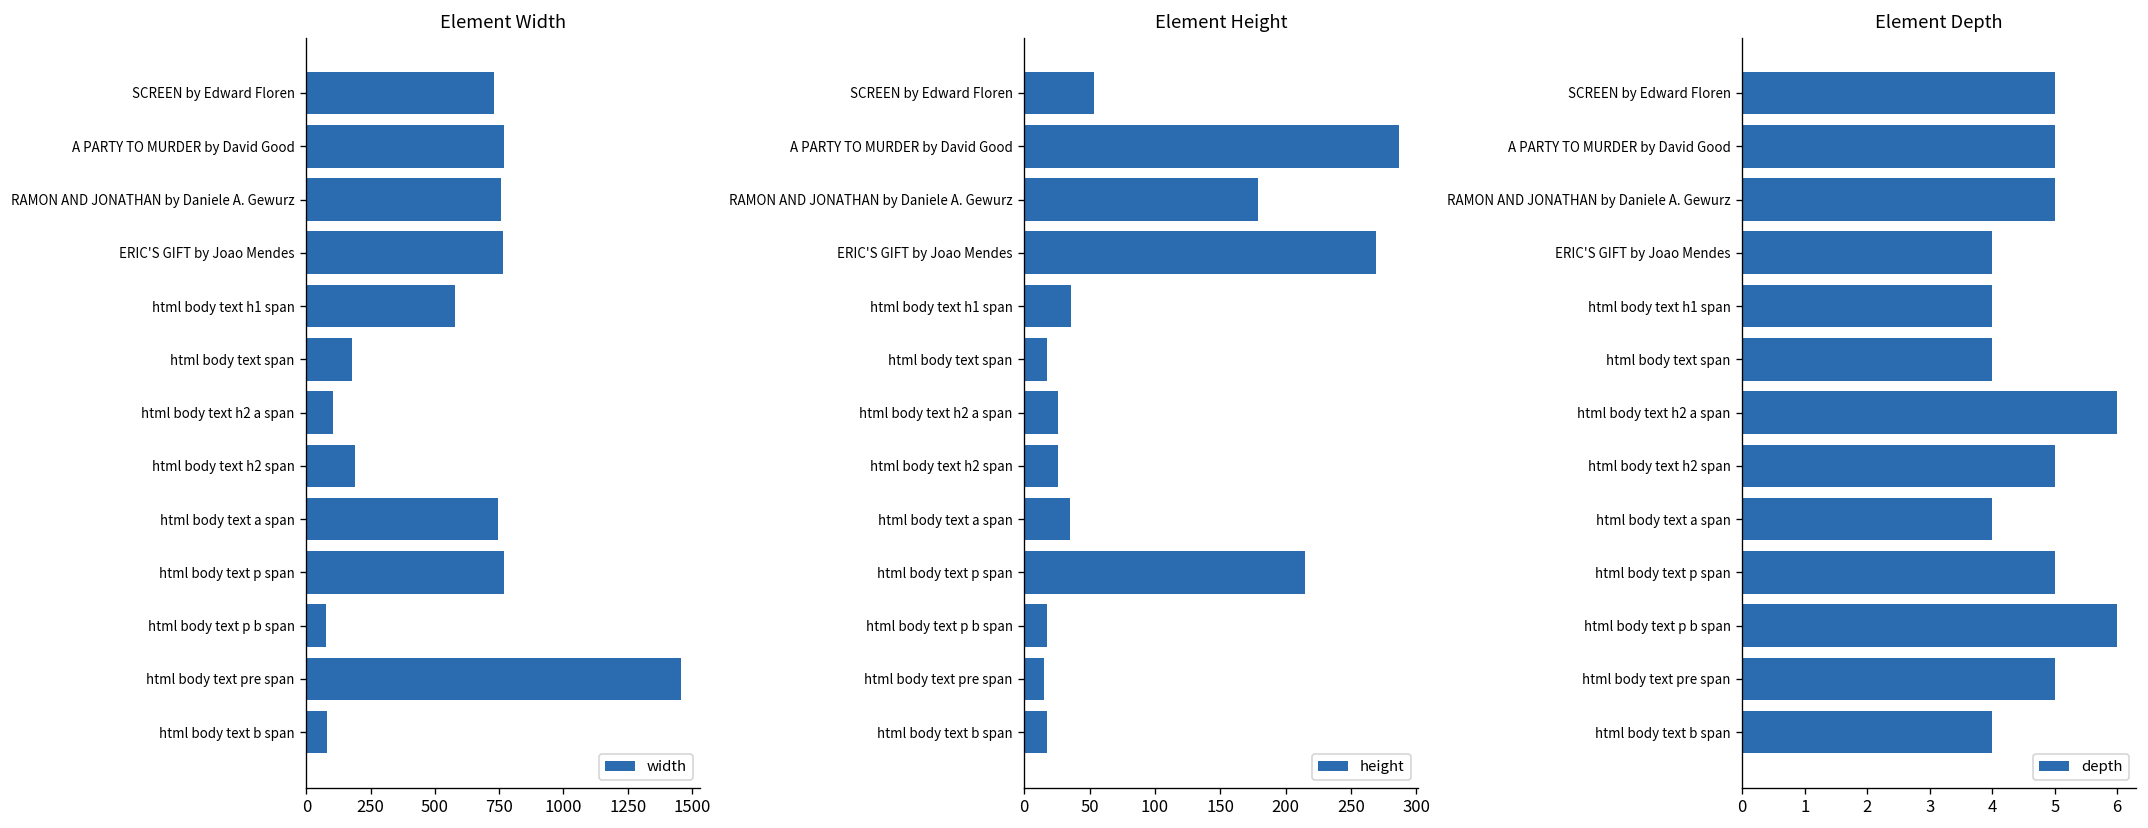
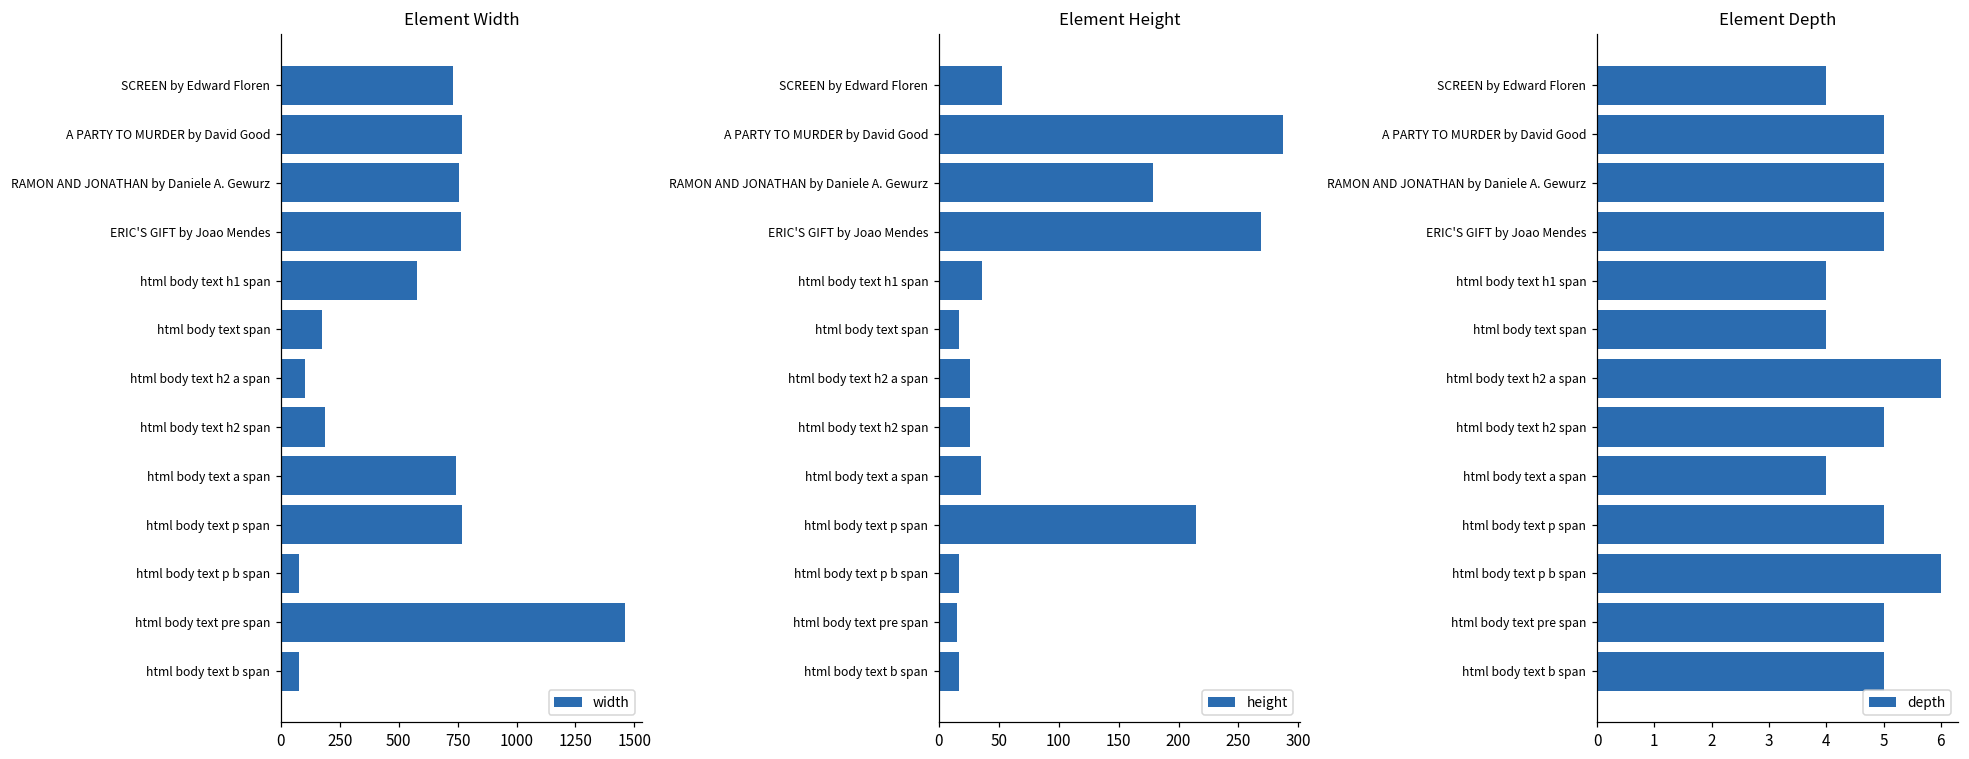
Element Depth, SCREEN by Edward Floren: 5 -> 4
Element Depth, ERIC'S GIFT by Joao Mendes: 4 -> 5
Element Depth, html body text b span: 4 -> 5
